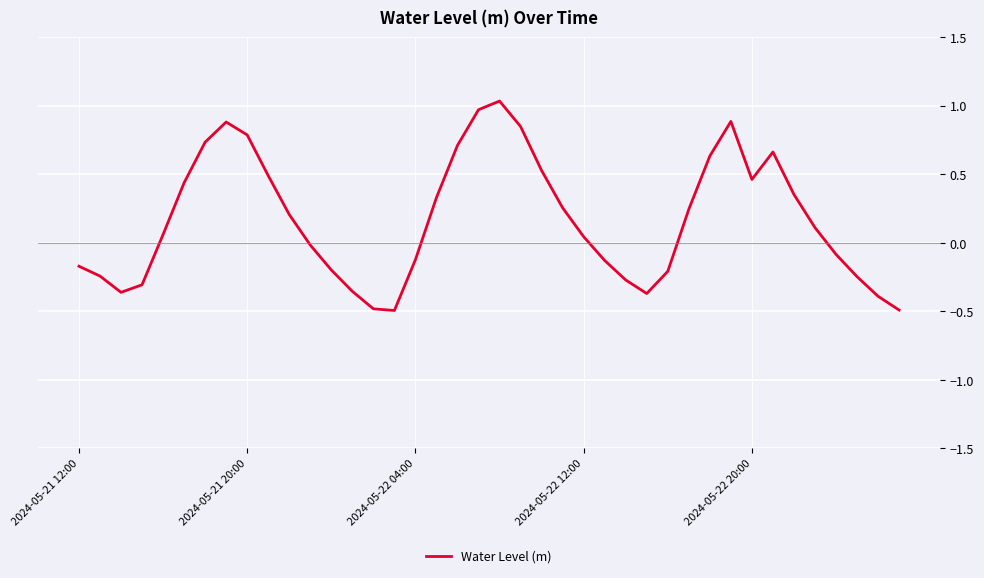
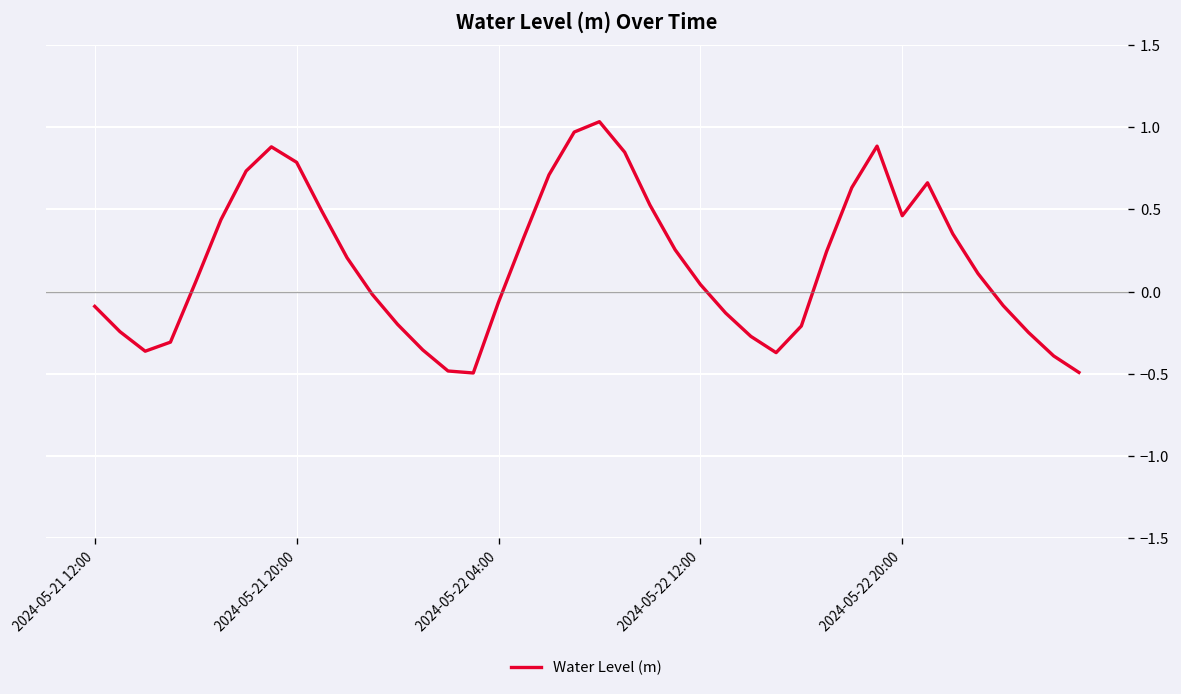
2024-05-21 12:00: -0.17 -> -0.09
2024-05-22 04:00: -0.12 -> -0.06
